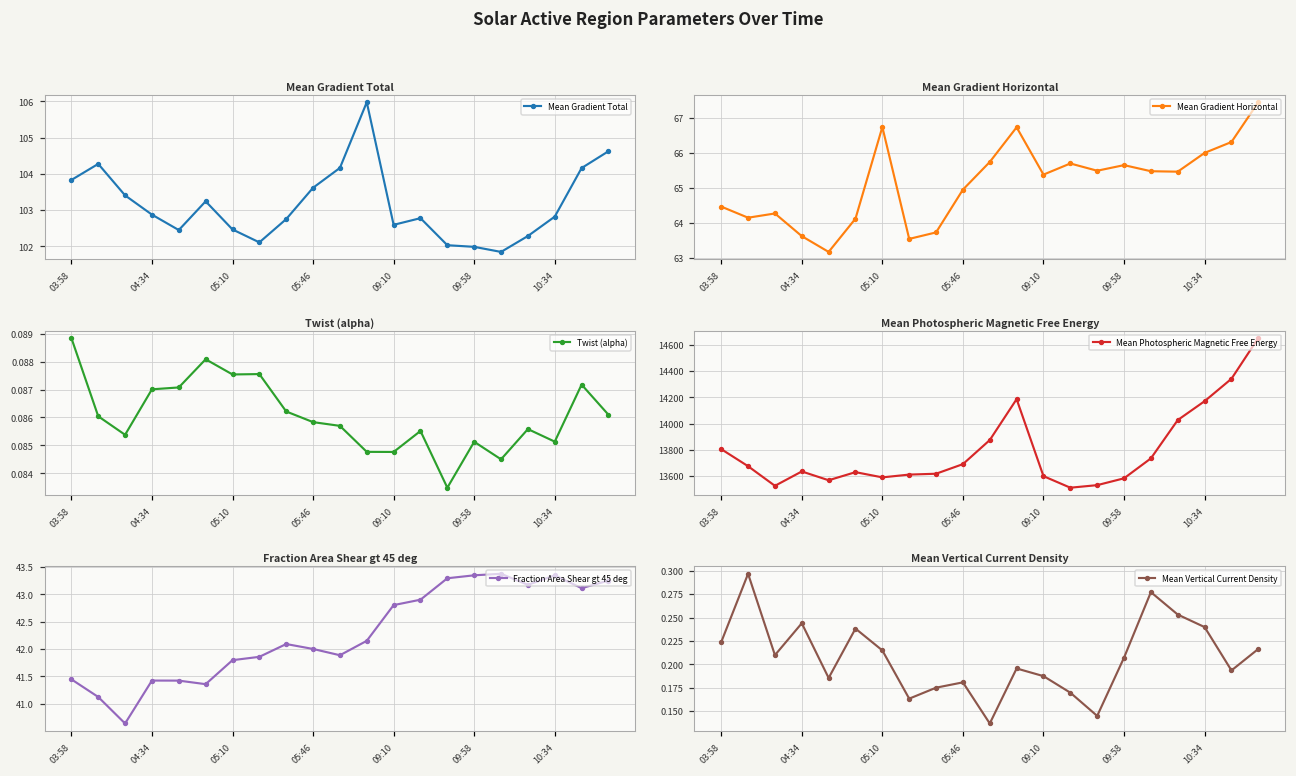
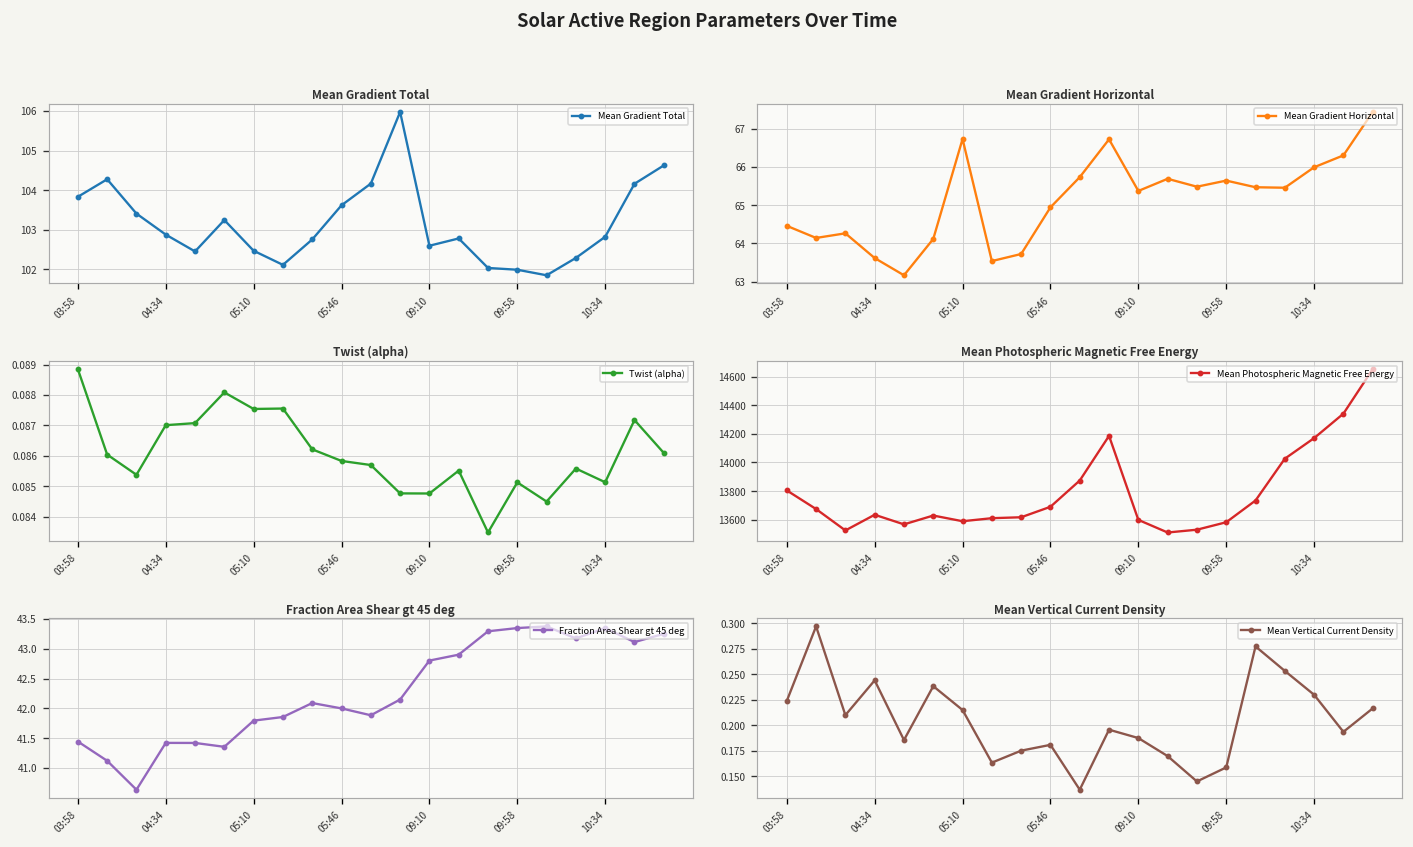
Mean Vertical Current Density, 09:58: 0.21 -> 0.16
Mean Vertical Current Density, 10:34: 0.24 -> 0.23
